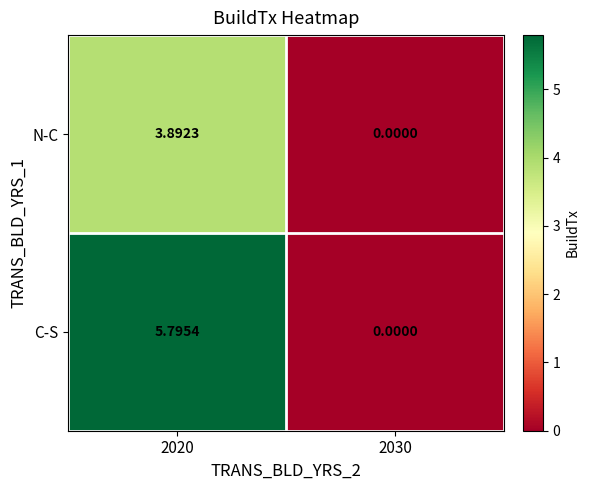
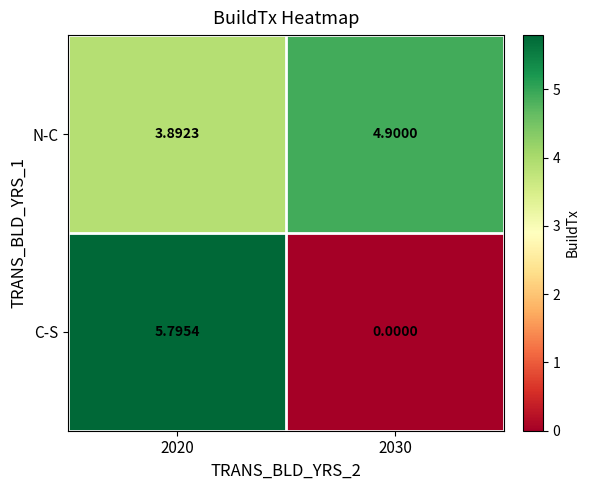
N-C, 2030: 0.0000 -> 4.9000
